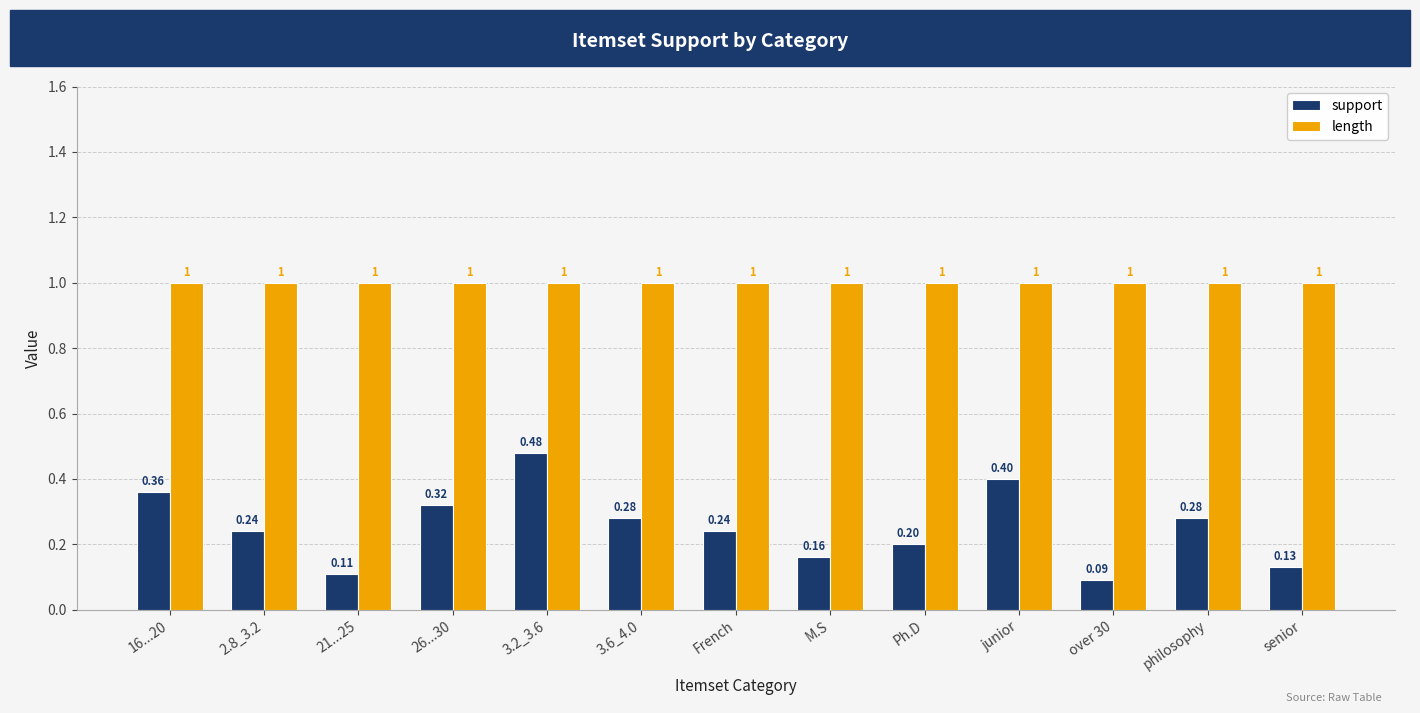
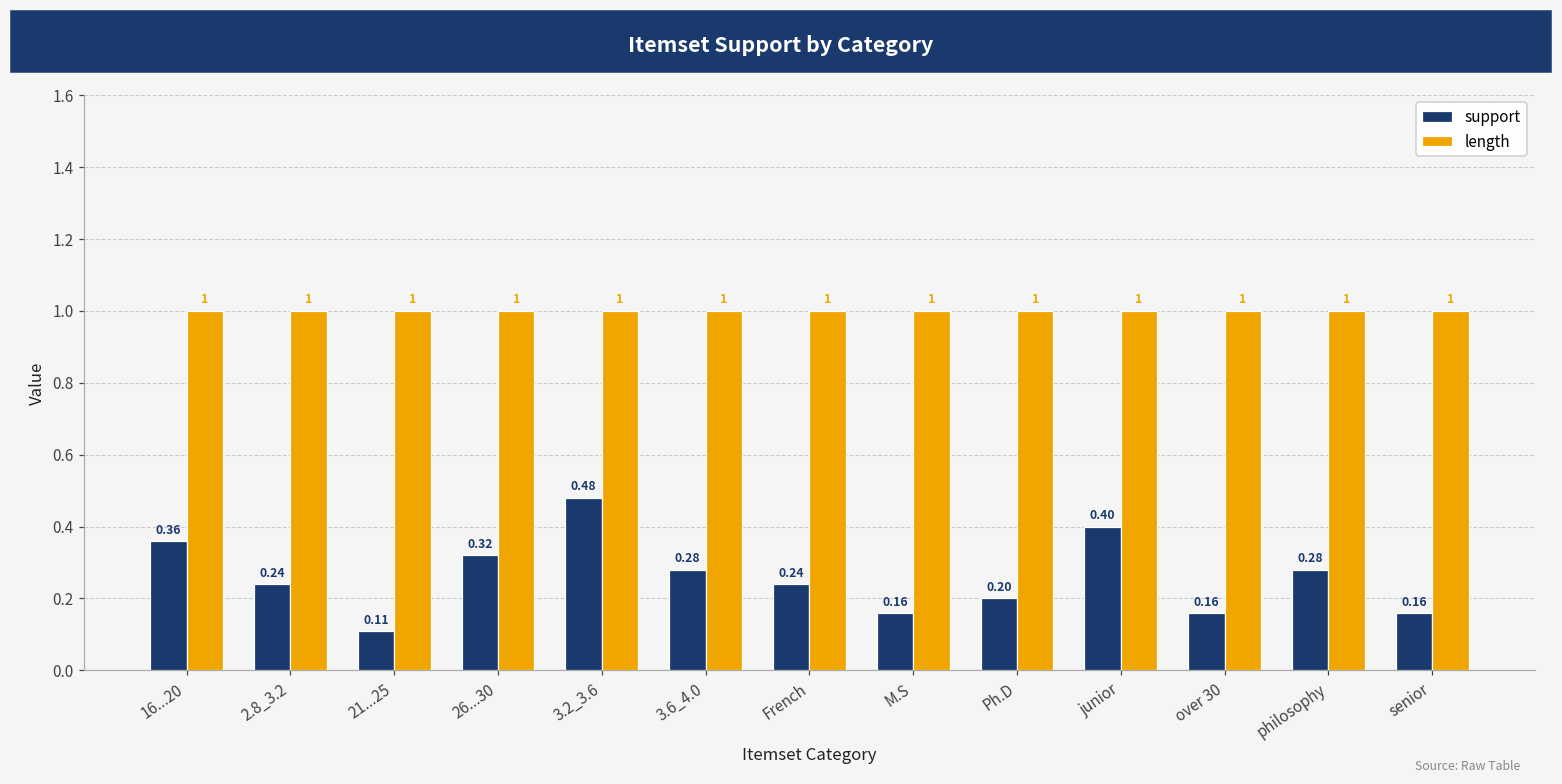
support, over 30: 0.09 -> 0.16
support, senior: 0.13 -> 0.16
